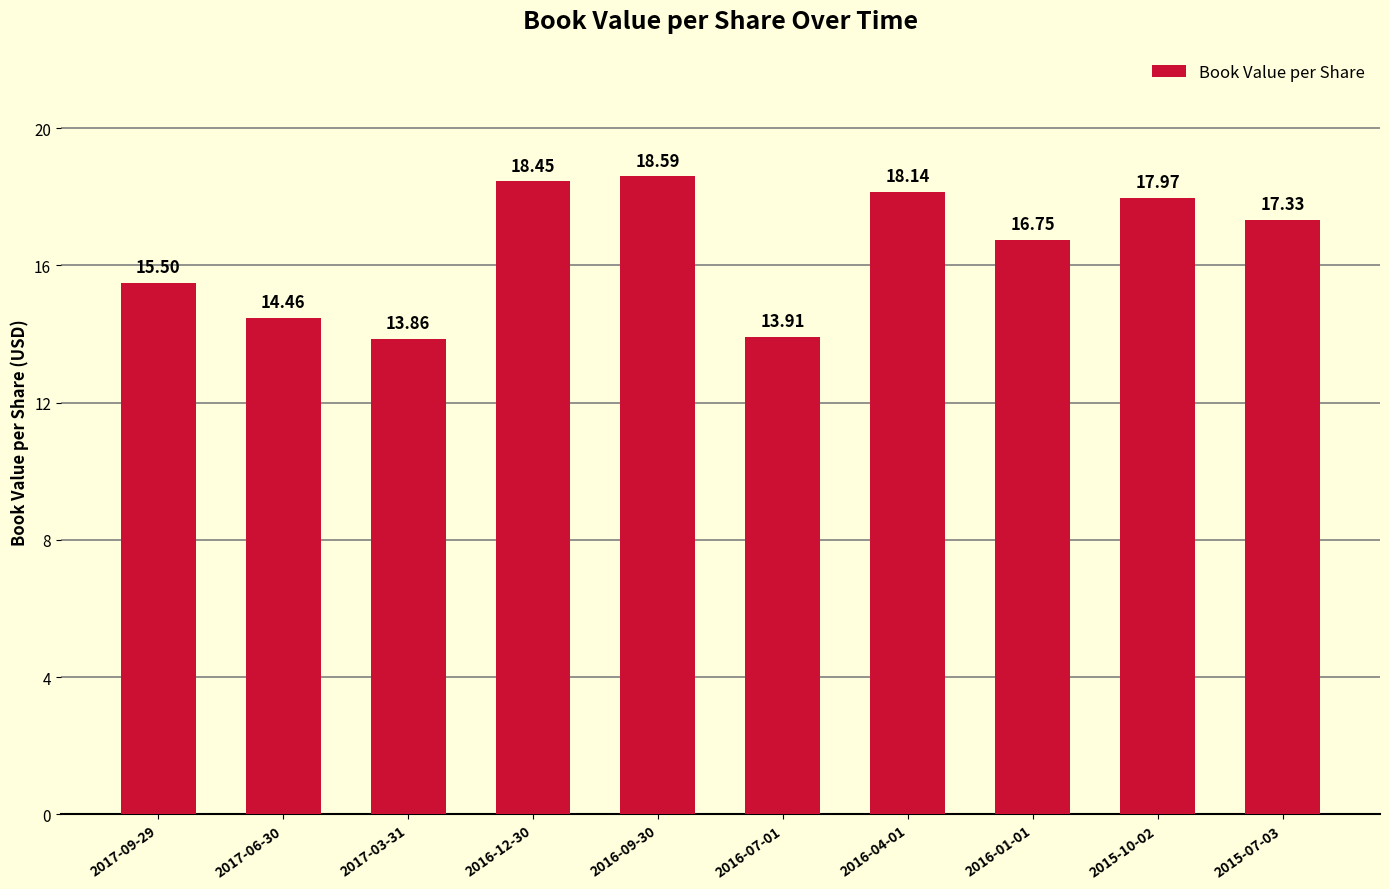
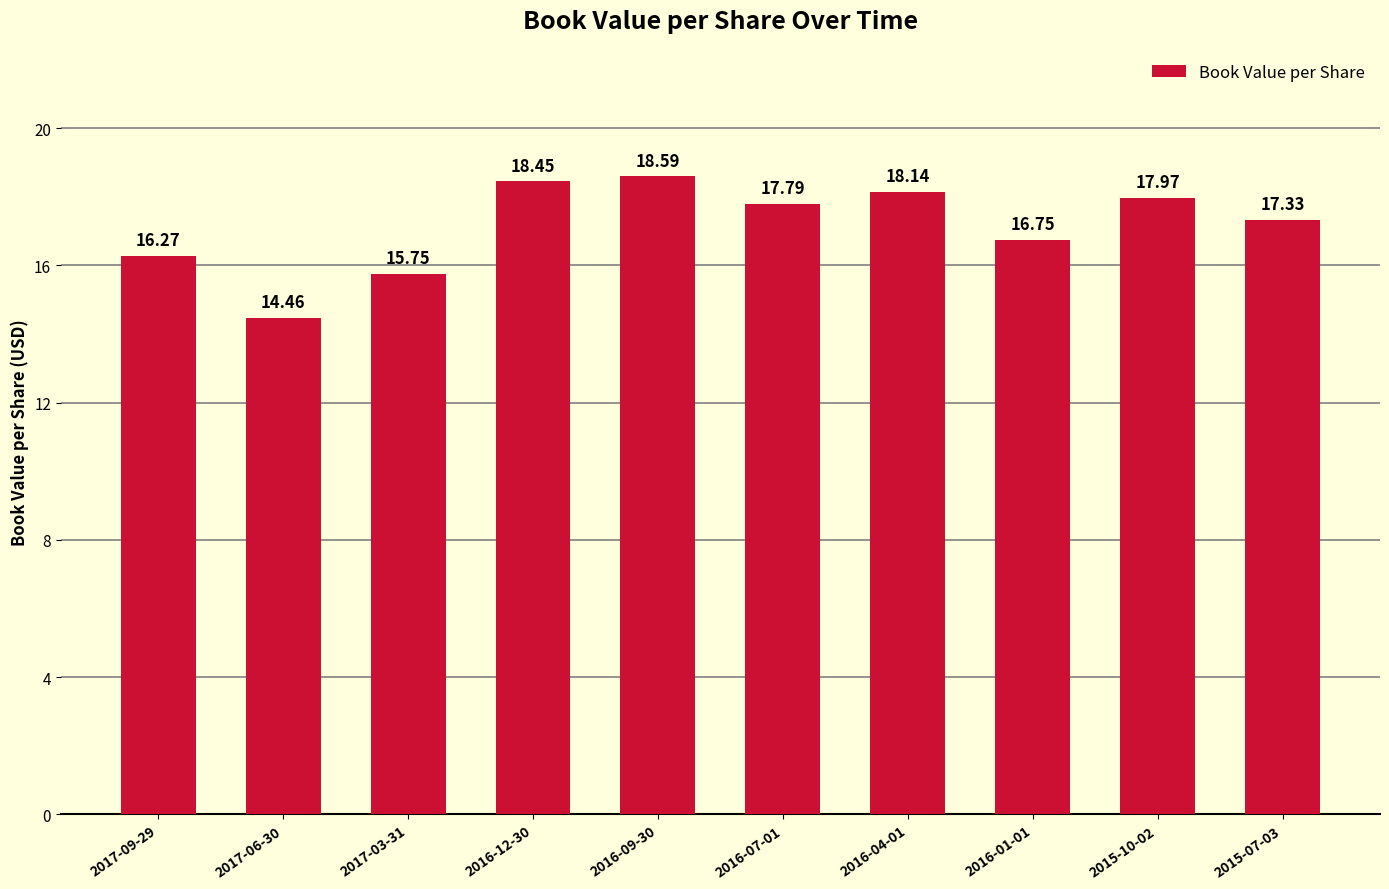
2017-09-29: 15.50 -> 16.27
2017-03-31: 13.86 -> 15.75
2016-07-01: 13.91 -> 17.79
